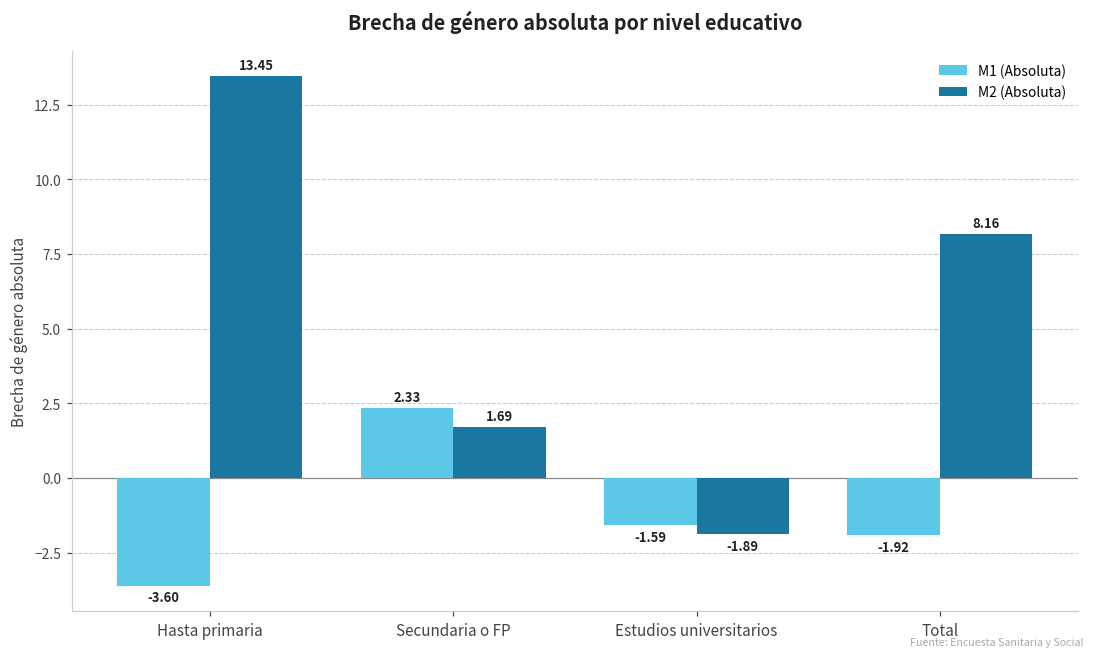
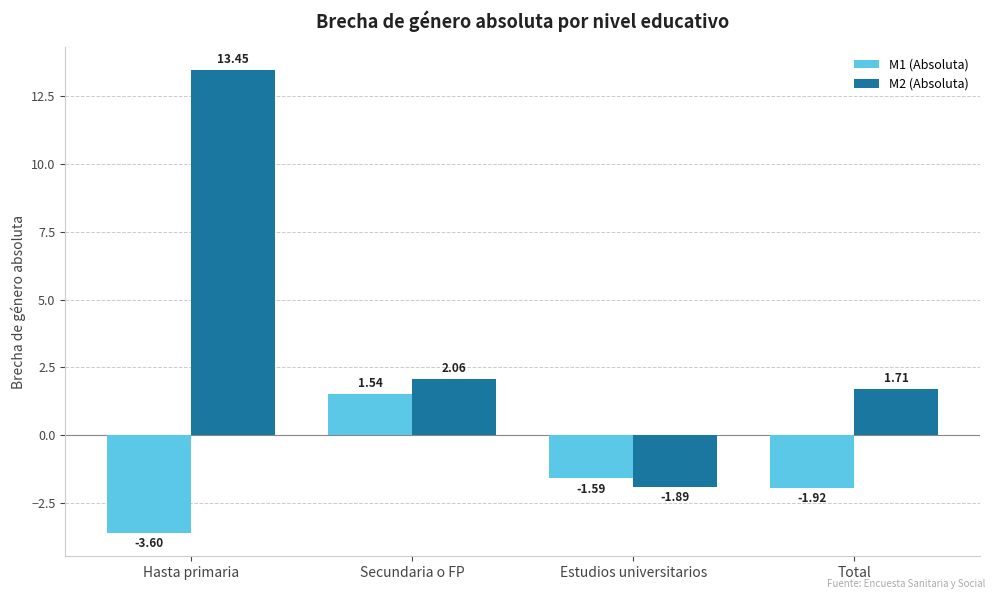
M1 (Absoluta), Secundaria o FP: 2.33 -> 1.54
M2 (Absoluta), Secundaria o FP: 1.69 -> 2.06
M2 (Absoluta), Total: 8.16 -> 1.71
